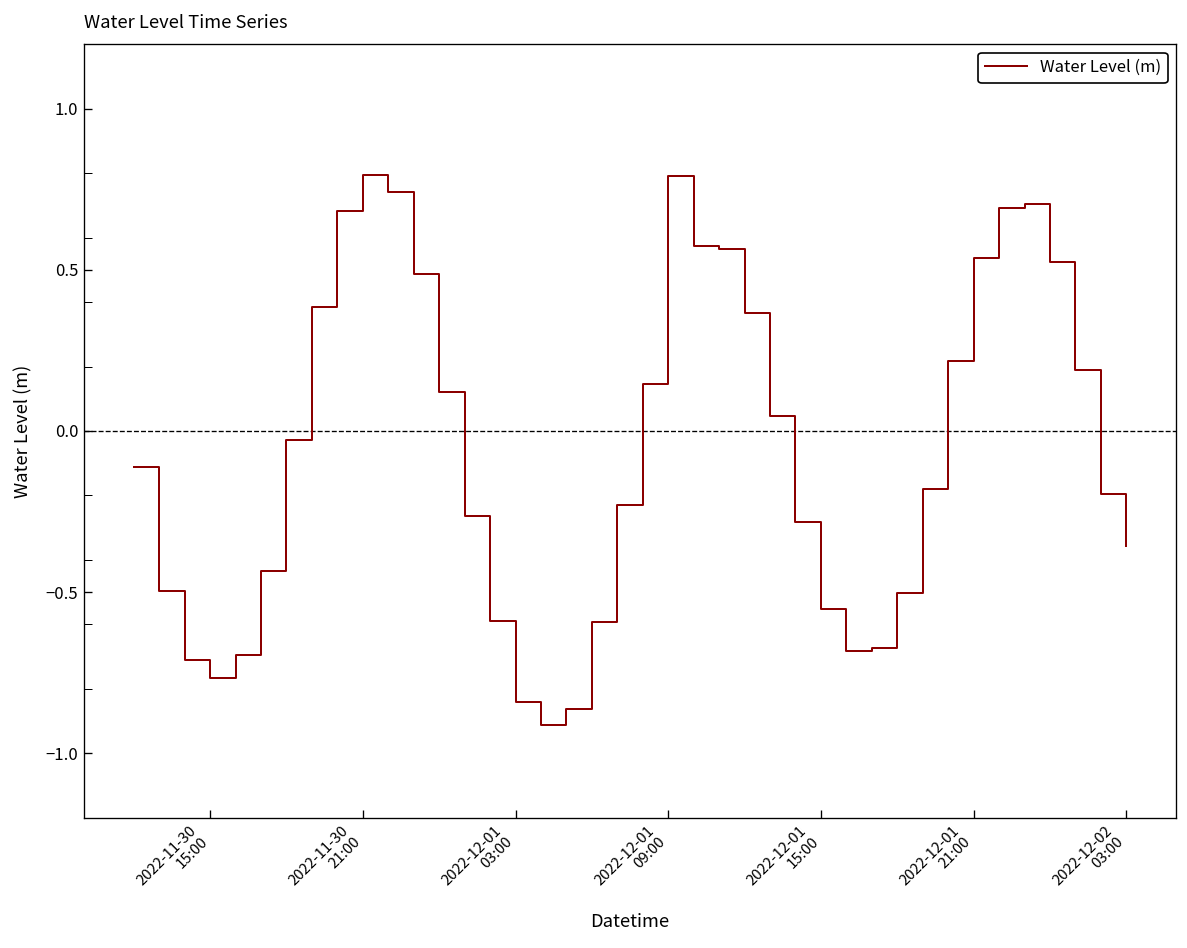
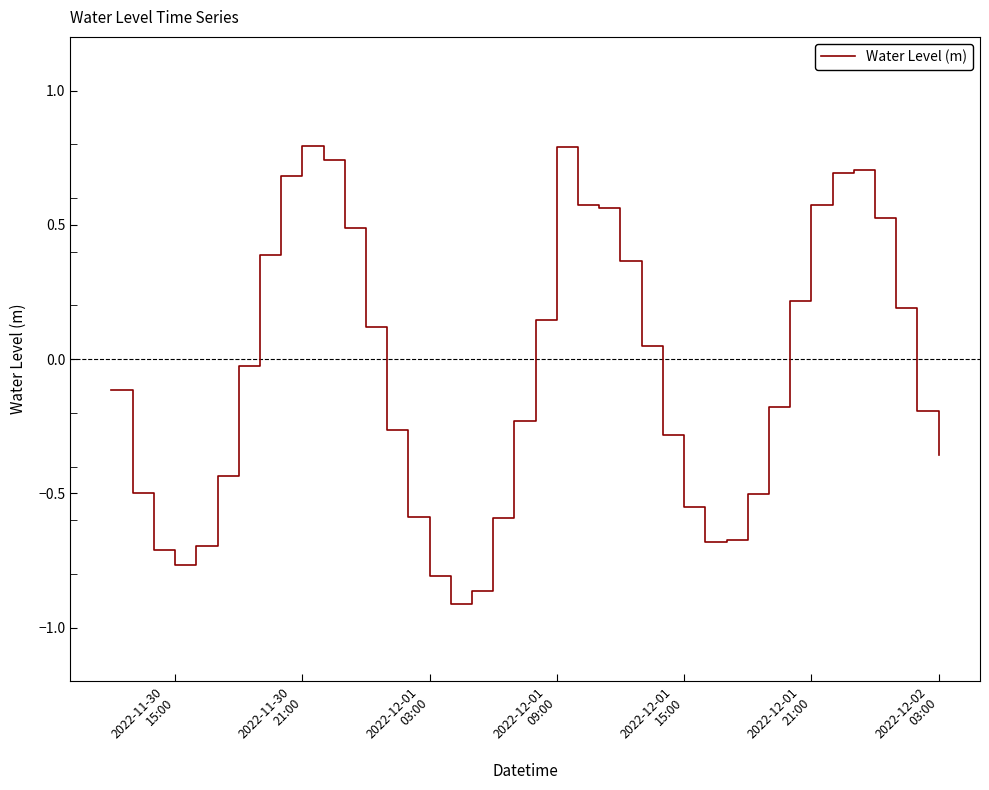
2022-12-01 03:00: -0.84 -> -0.81
2022-12-01 21:00: 0.54 -> 0.58
